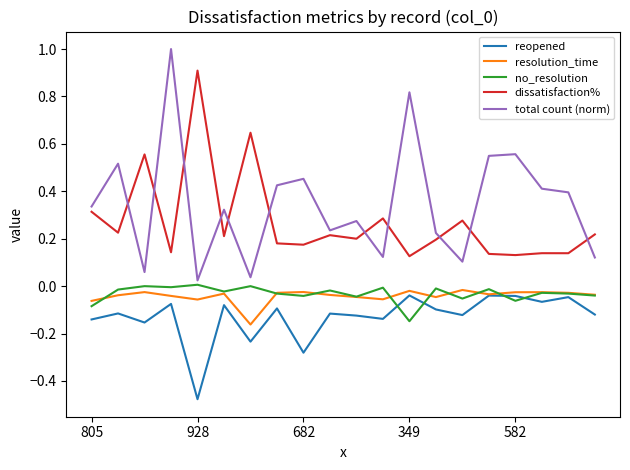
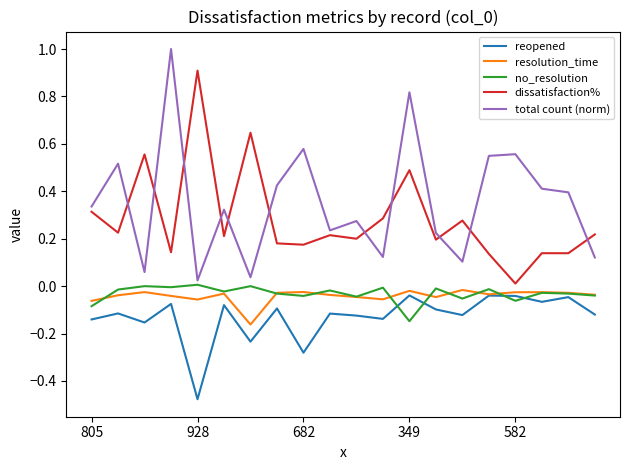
total count (norm), 682: 0.45 -> 0.58
dissatisfaction%, 349: 0.13 -> 0.49
dissatisfaction%, 582: 0.13 -> 0.01
